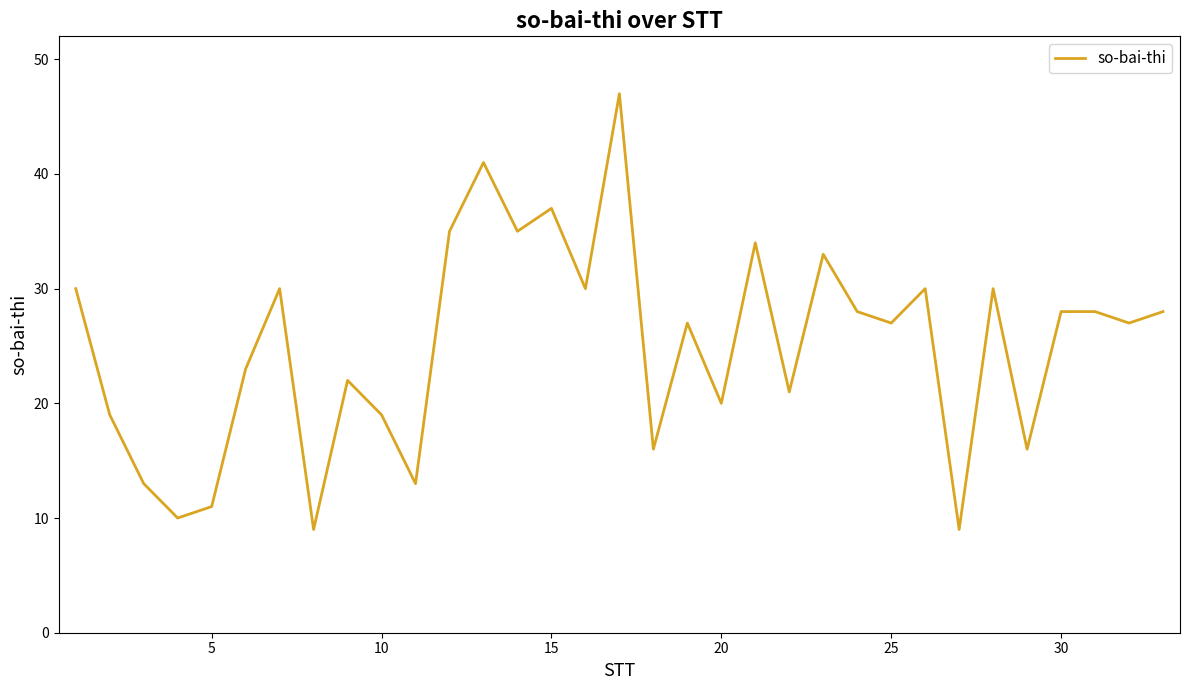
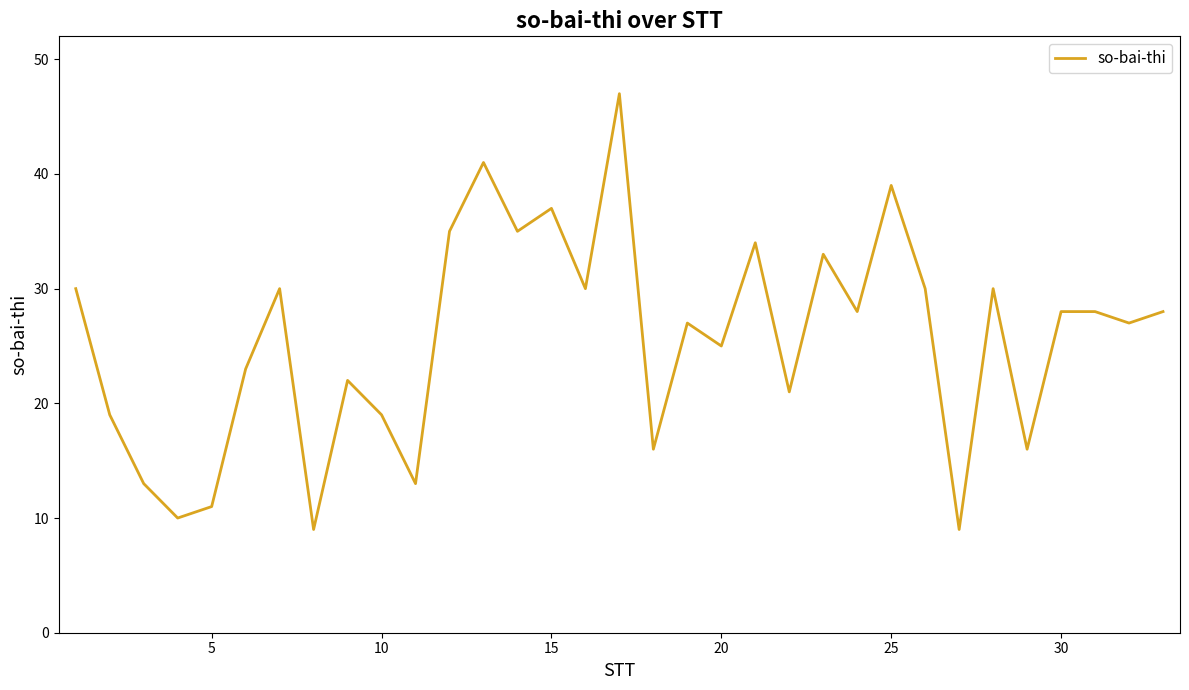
20: 20 -> 25
25: 27 -> 39
